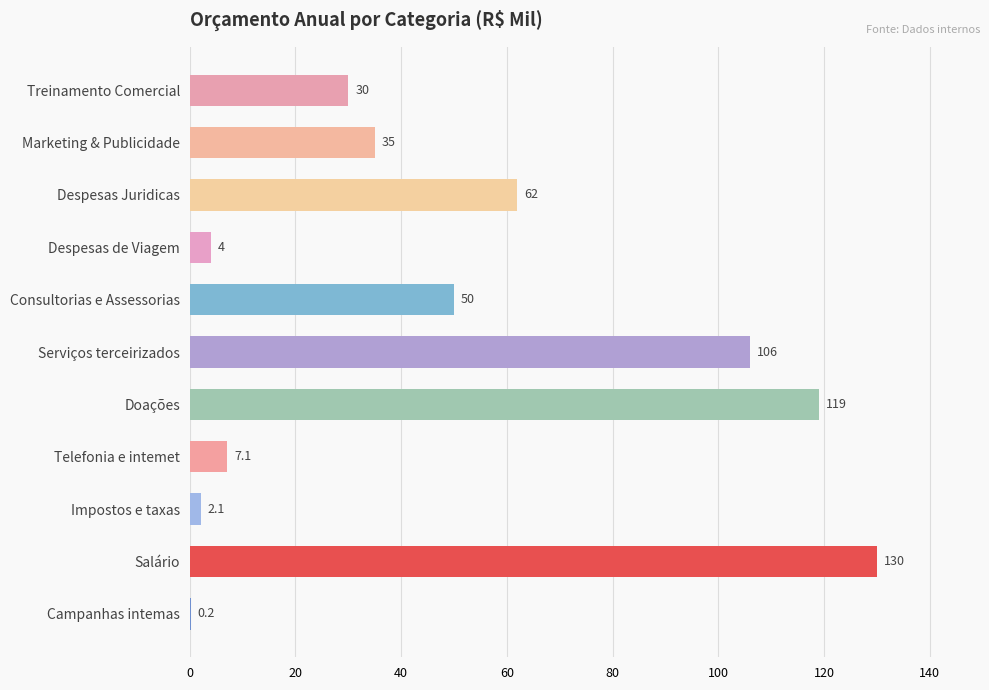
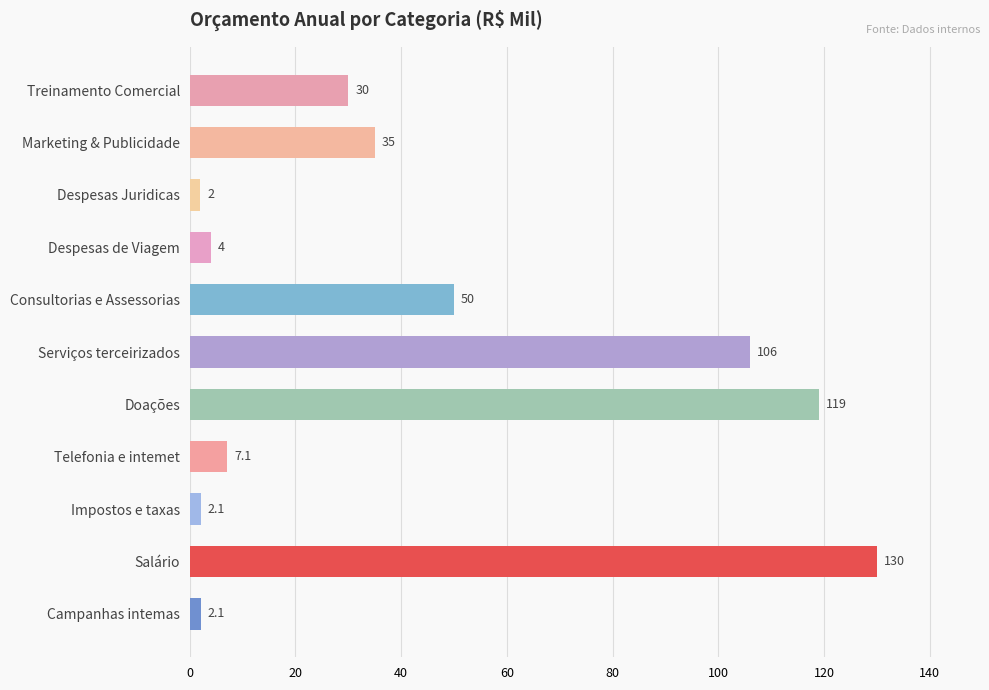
Despesas Juridicas: 62 -> 2
Campanhas intemas: 0.2 -> 2.1
